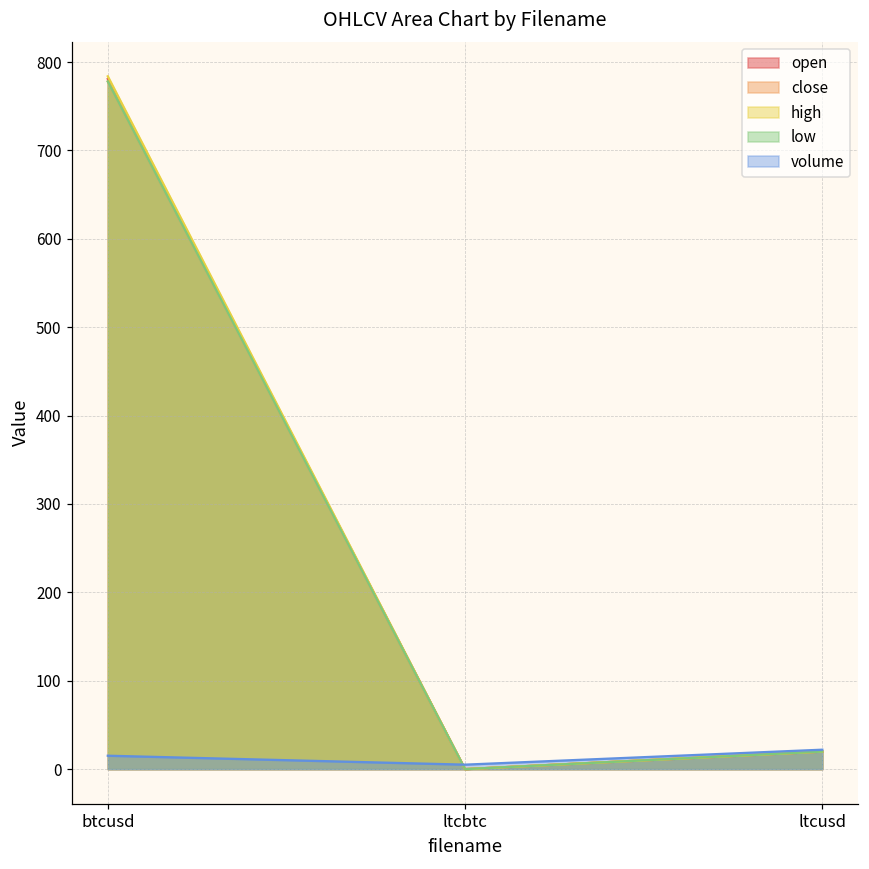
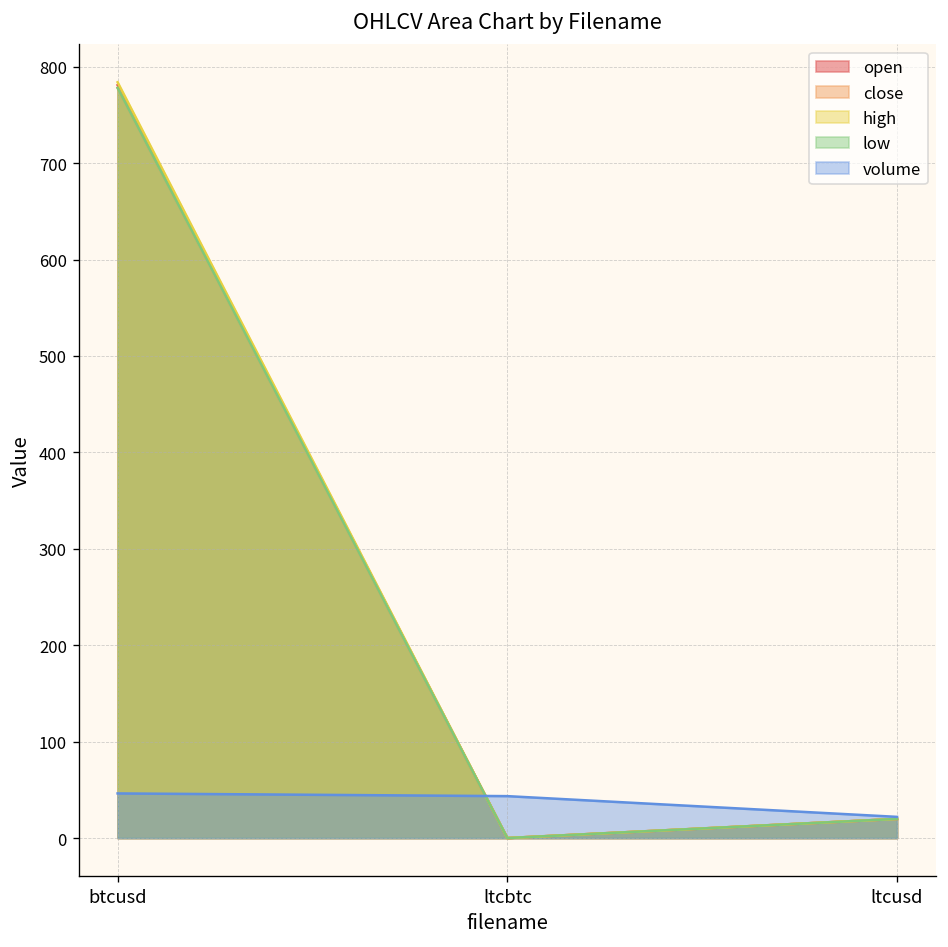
volume, btcusd: 20 -> 50
volume, ltcbtc: 10 -> 40
